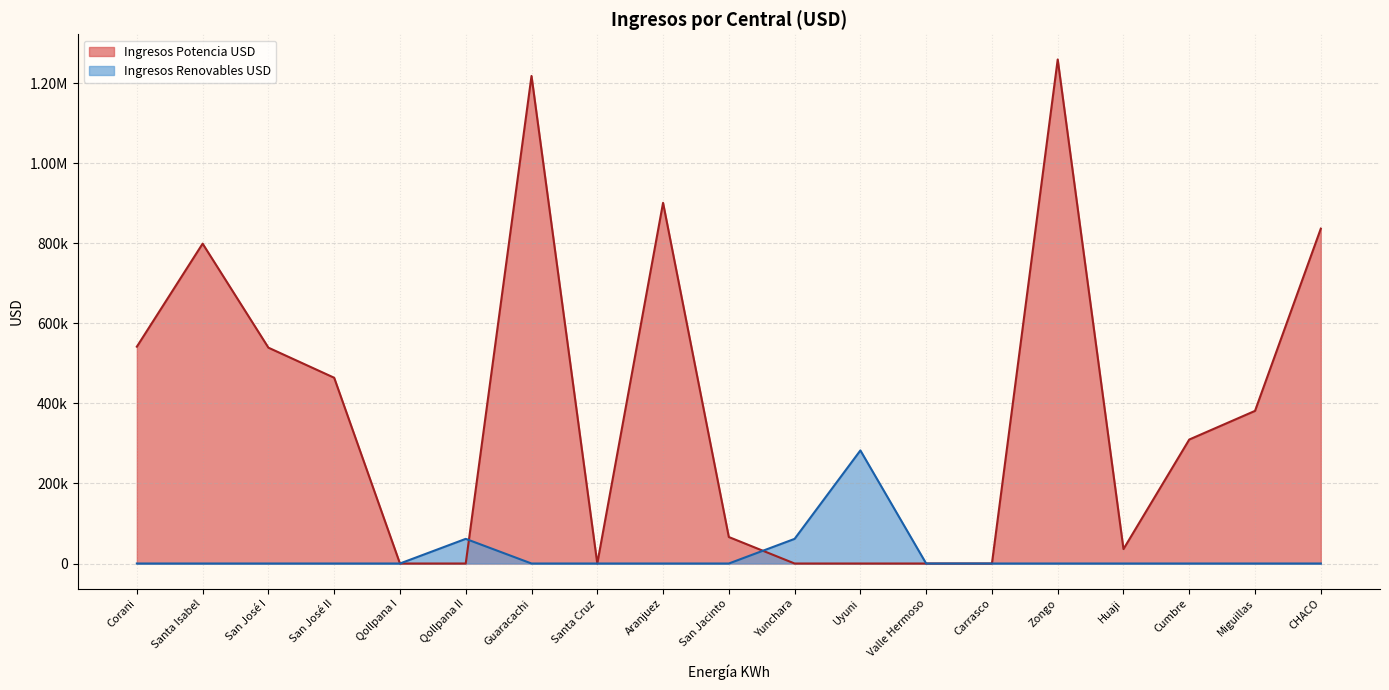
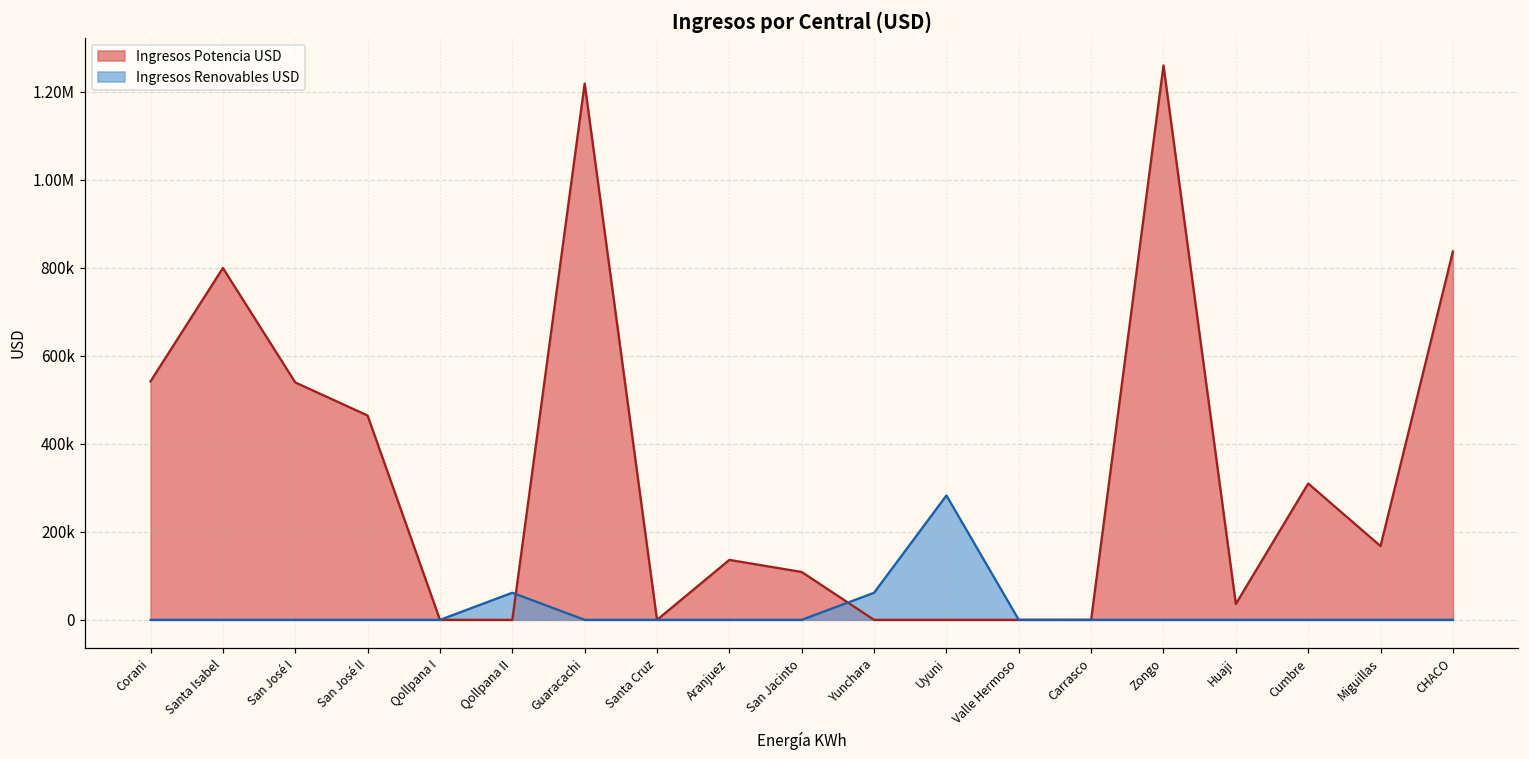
Ingresos Potencia USD, Aranjuez: 900000 -> 140000
Ingresos Potencia USD, San Jacinto: 70000 -> 110000
Ingresos Potencia USD, Miguillas: 380000 -> 170000
